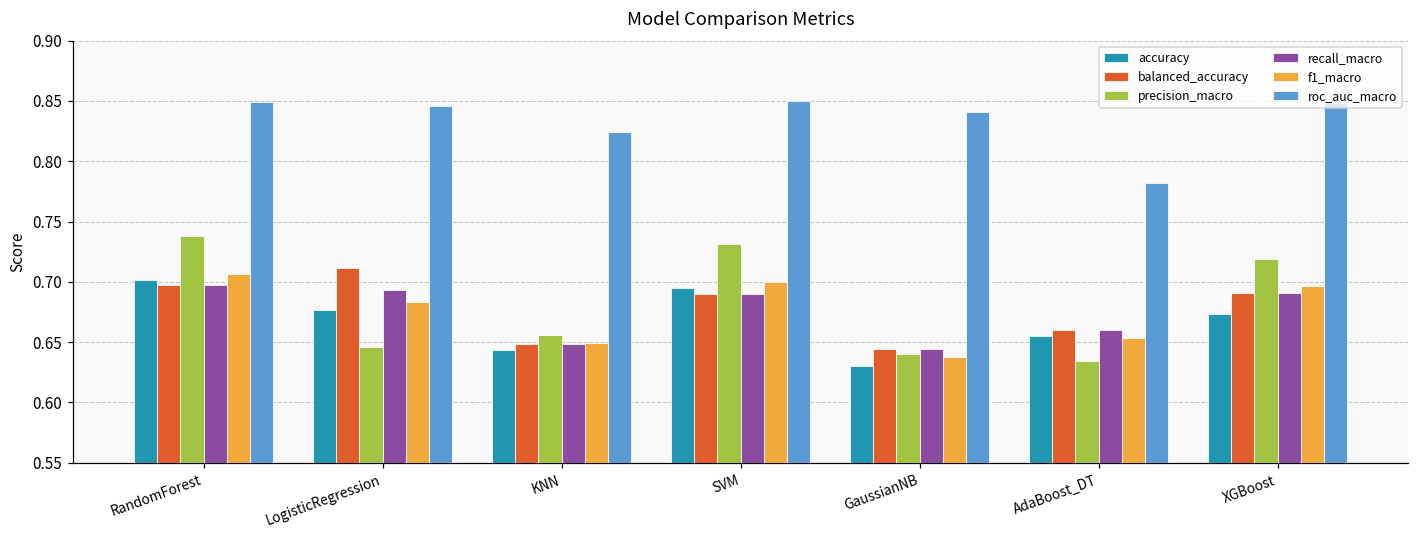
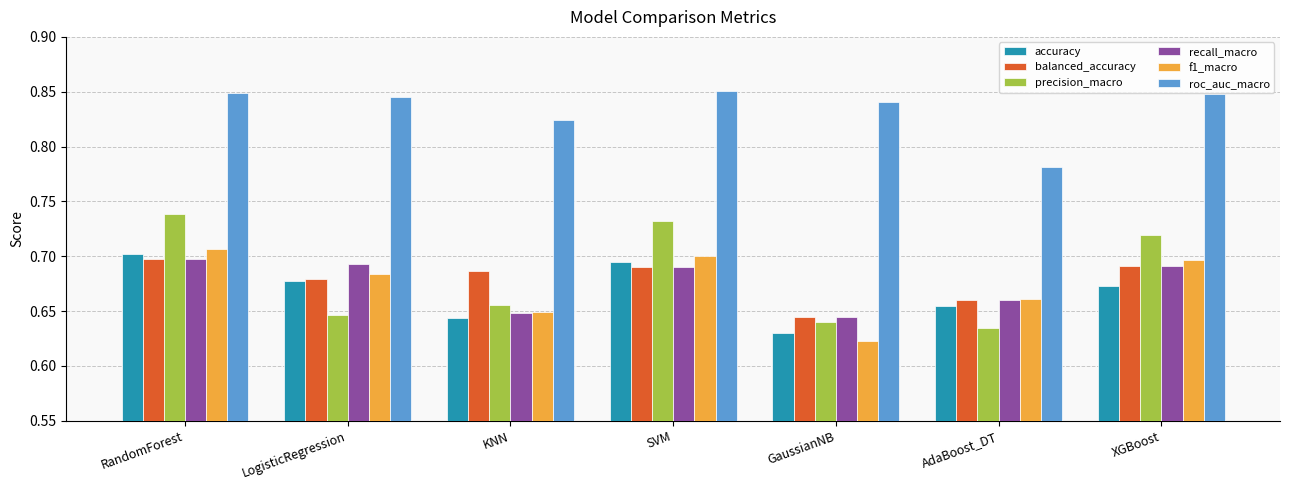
balanced_accuracy, LogisticRegression: 0.711 -> 0.680
balanced_accuracy, KNN: 0.649 -> 0.686
f1_macro, GaussianNB: 0.638 -> 0.623
f1_macro, AdaBoost_DT: 0.653 -> 0.661
